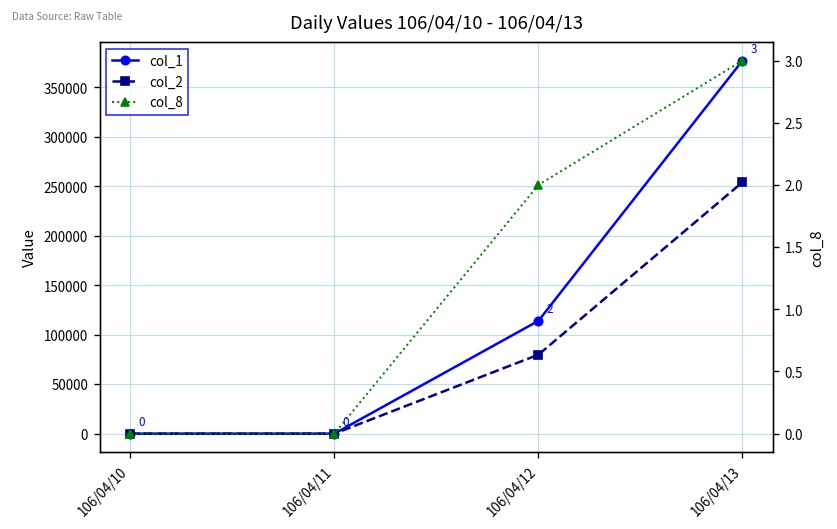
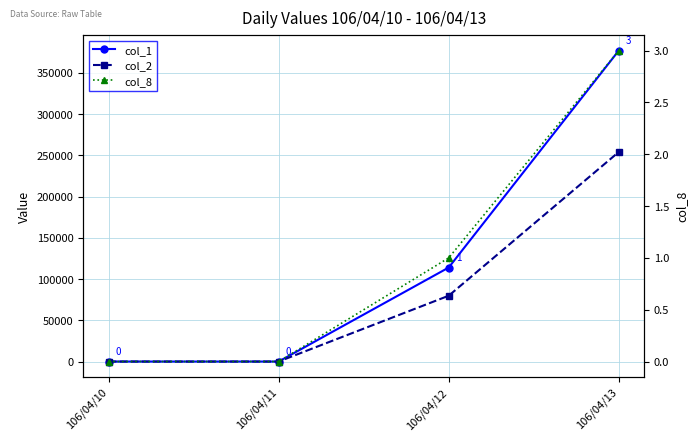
col_8, 106/04/12: 2 -> 1
